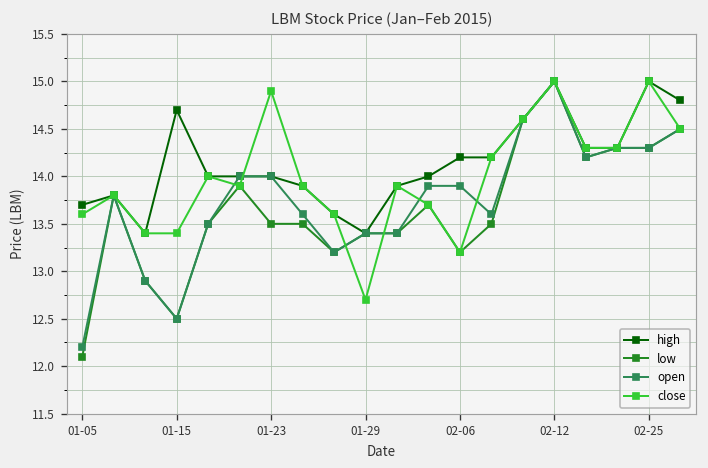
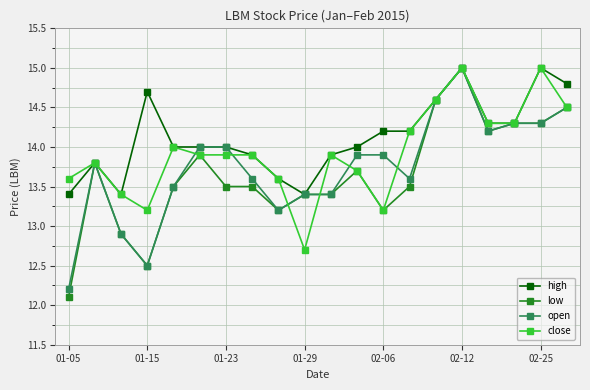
high, 01-05: 13.7 -> 13.4
close, 01-15: 13.4 -> 13.2
close, 01-23: 14.9 -> 13.9
